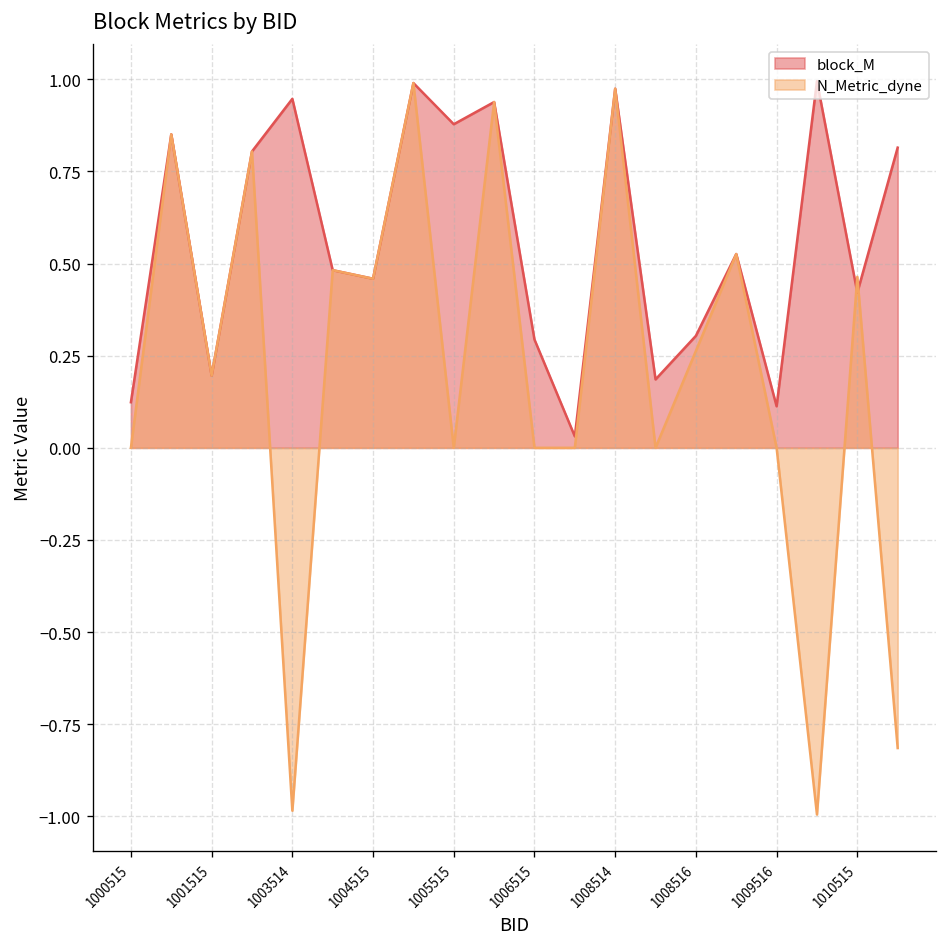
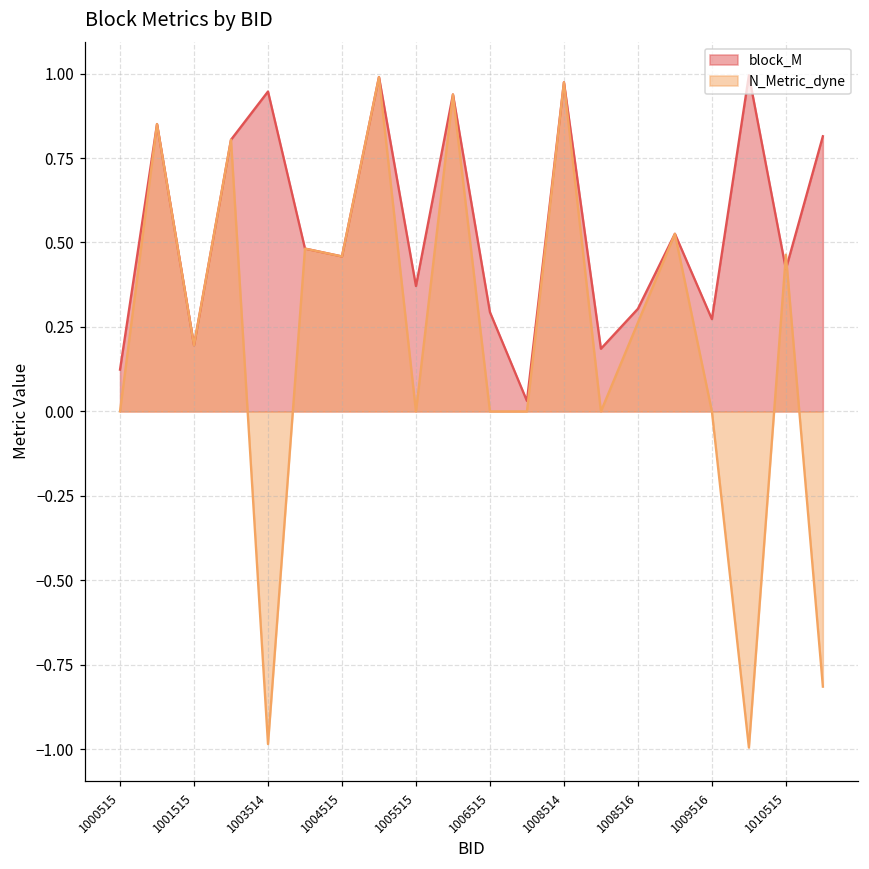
block_M, 1005515: 0.88 -> 0.37
block_M, 1009516: 0.11 -> 0.27
